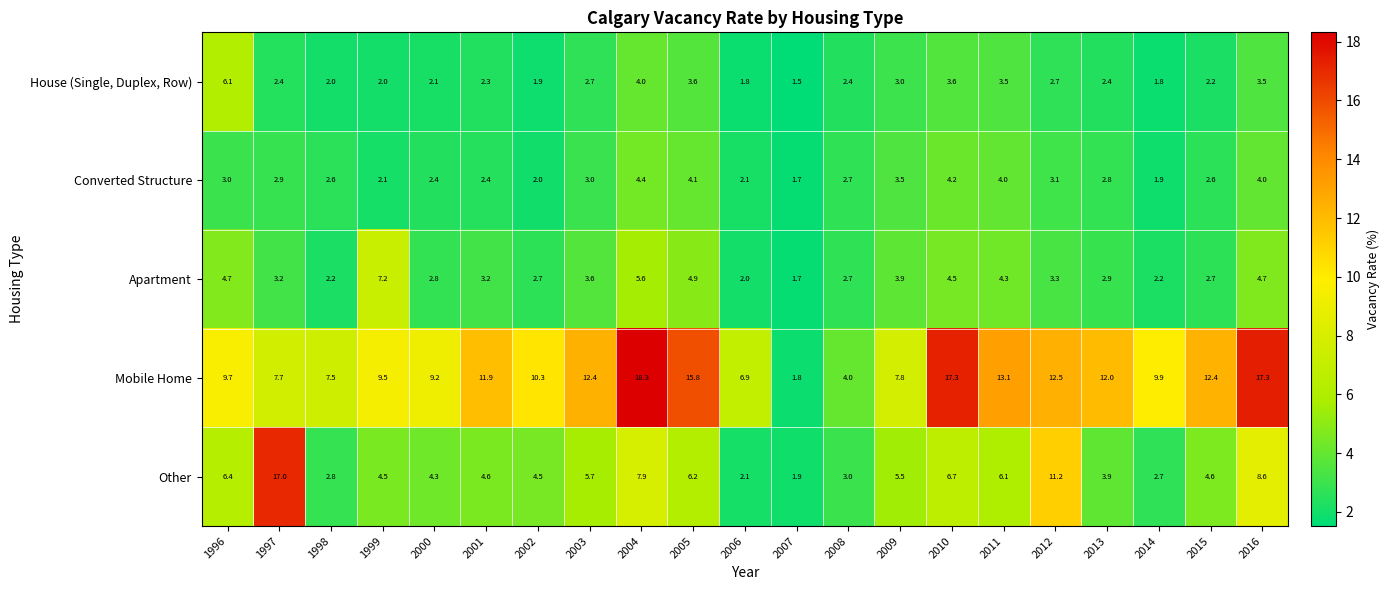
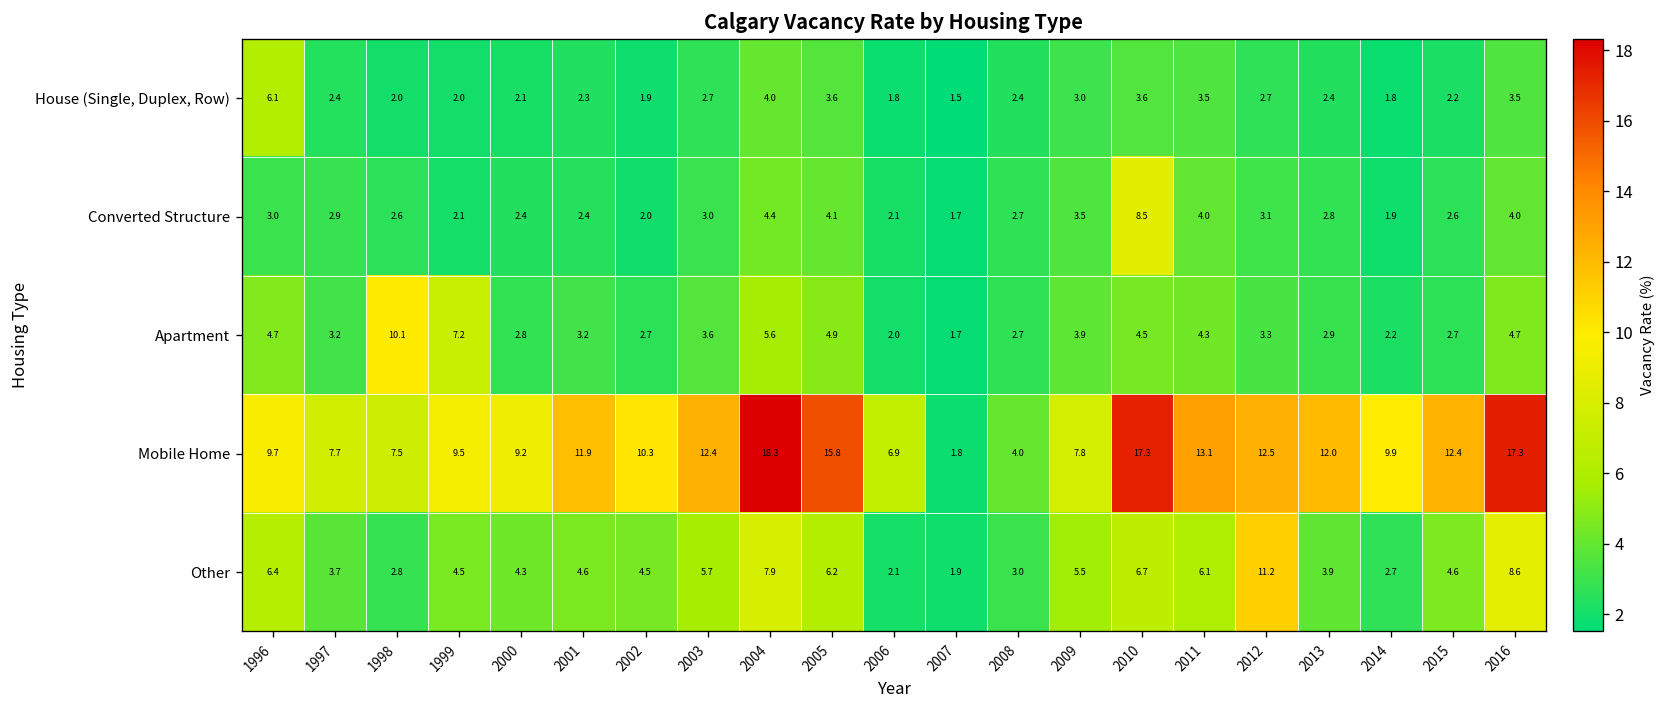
Converted Structure, 2010: 4.2 -> 8.5
Apartment, 1998: 2.2 -> 10.1
Other, 1997: 17.0 -> 3.7
